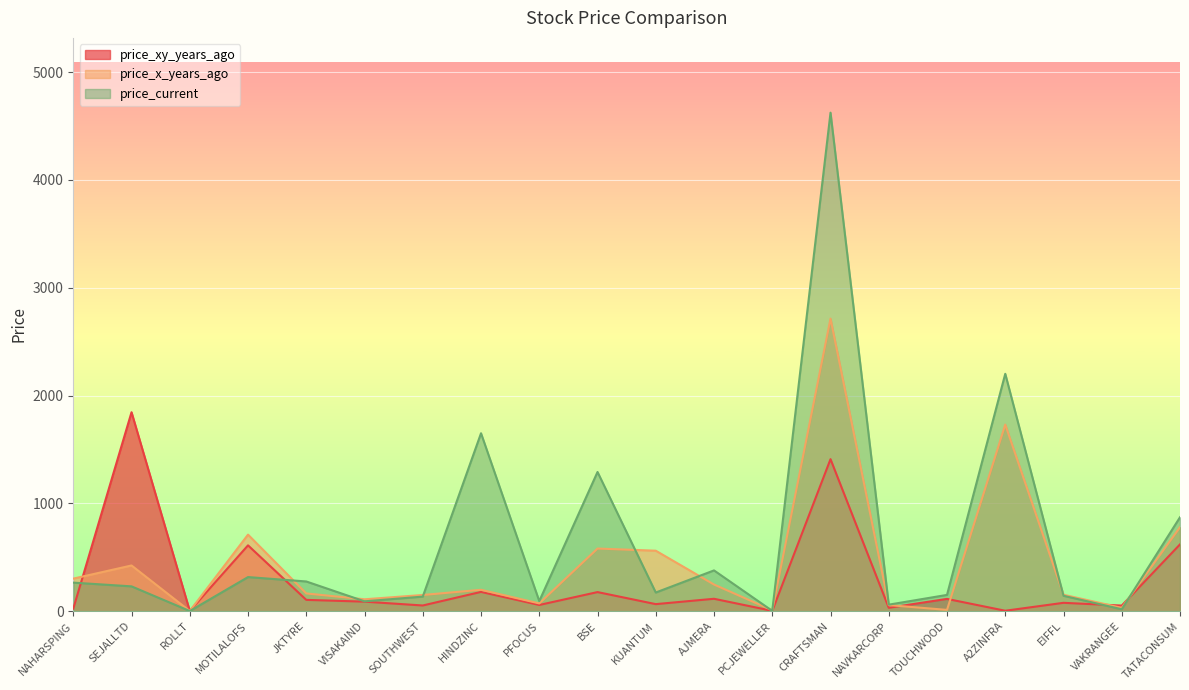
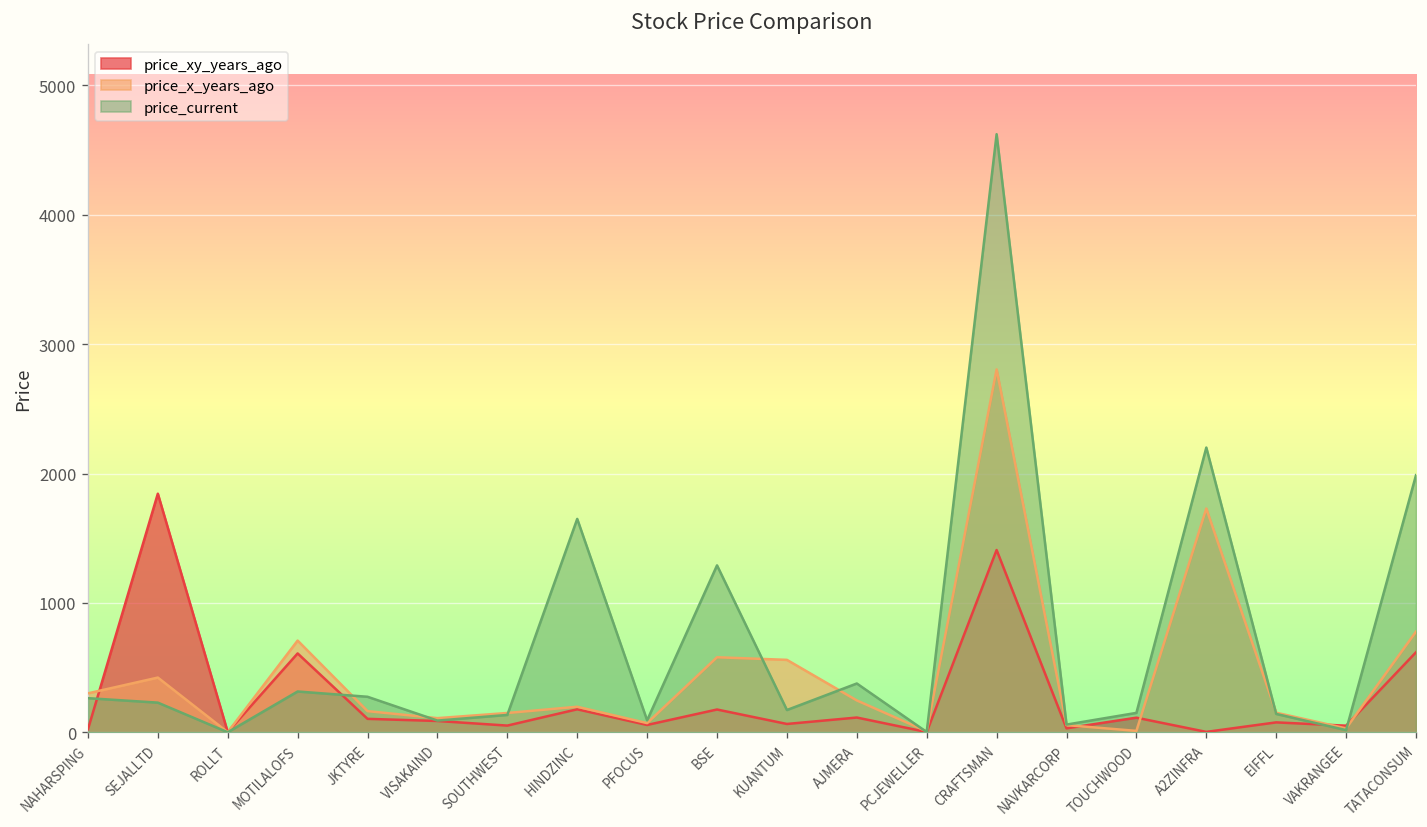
price_x_years_ago, CRAFTSMAN: 2710 -> 2810
price_current, TATACONSUM: 870 -> 1990
